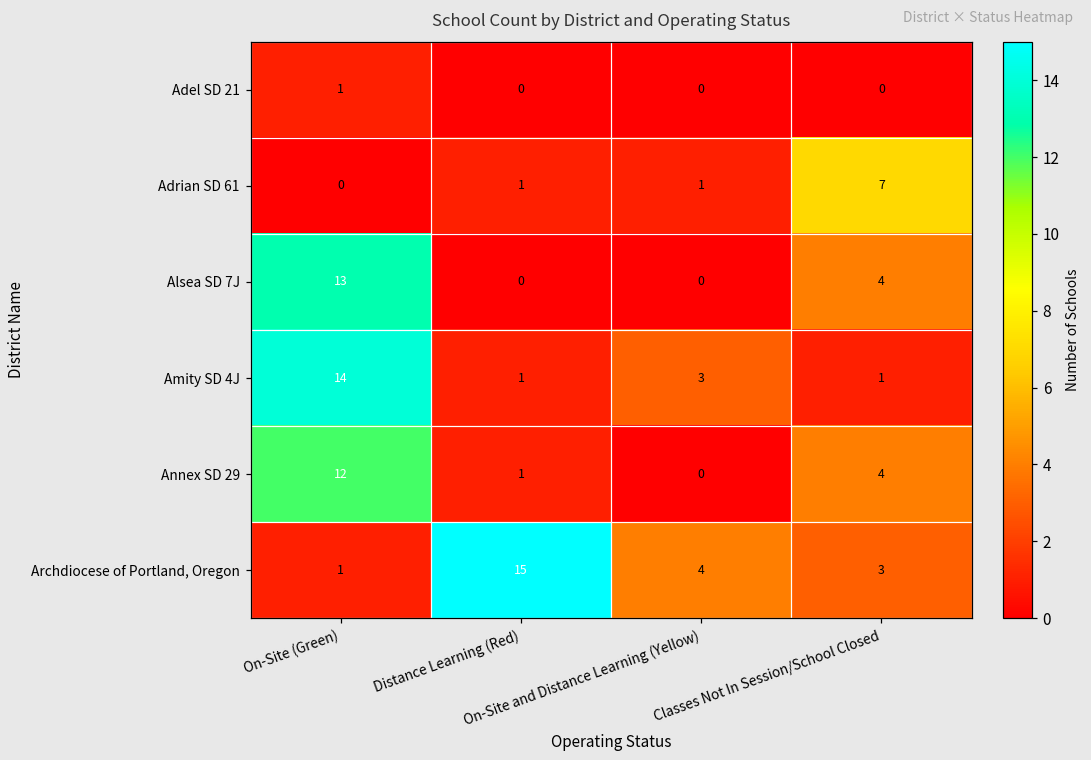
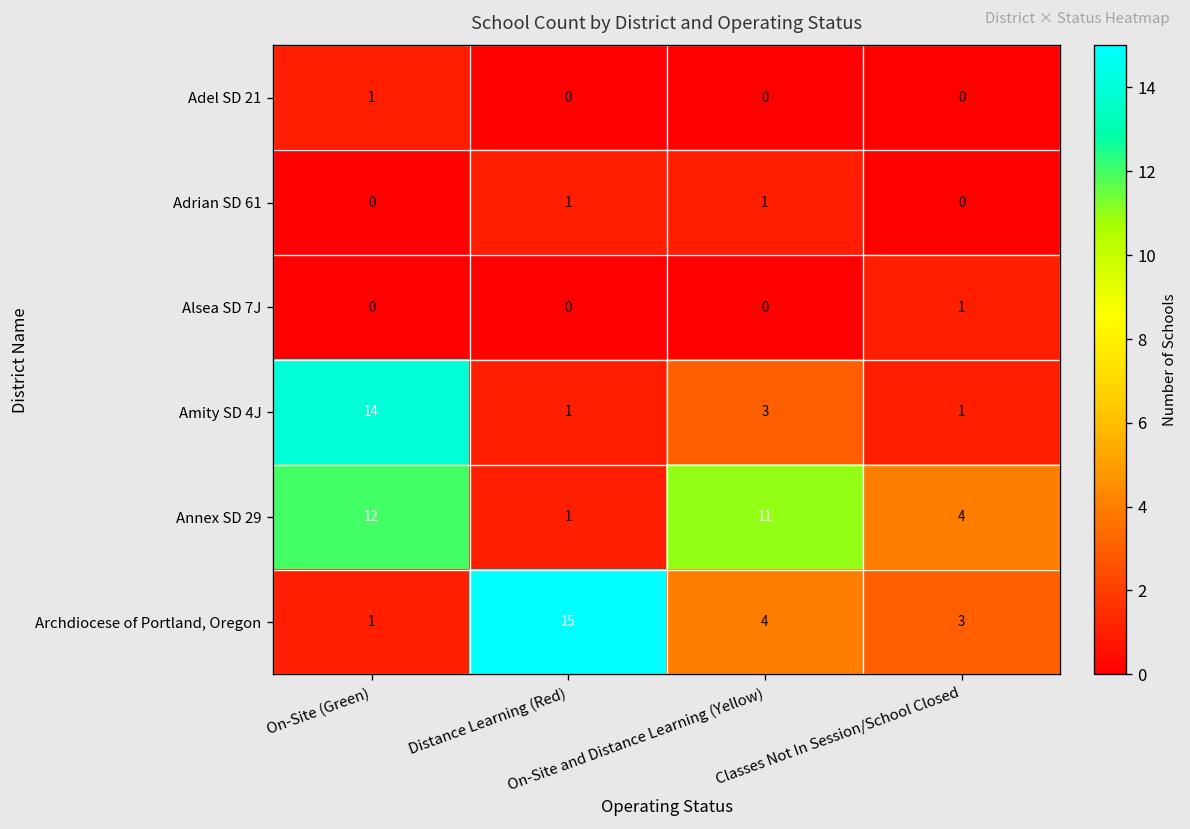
Adrian SD 61, Classes Not In Session/School Closed: 7 -> 0
Alsea SD 7J, On-Site (Green): 13 -> 0
Alsea SD 7J, Classes Not In Session/School Closed: 4 -> 1
Annex SD 29, On-Site and Distance Learning (Yellow): 0 -> 11
